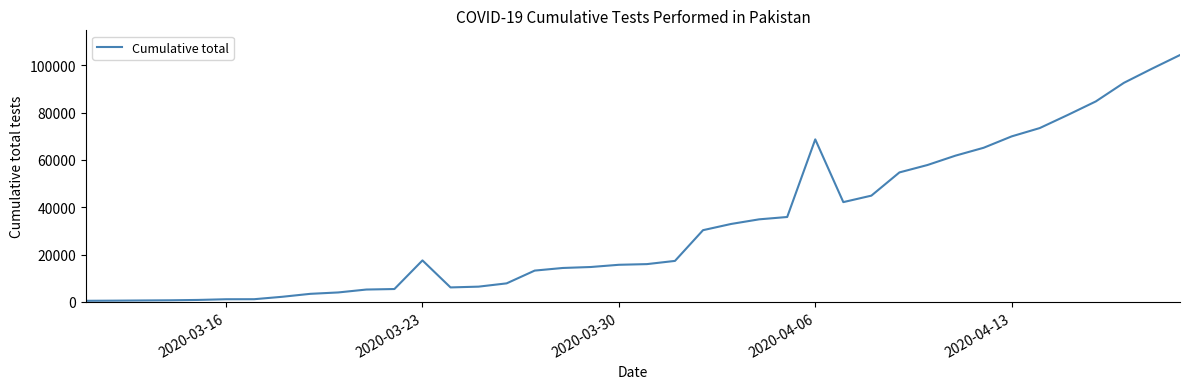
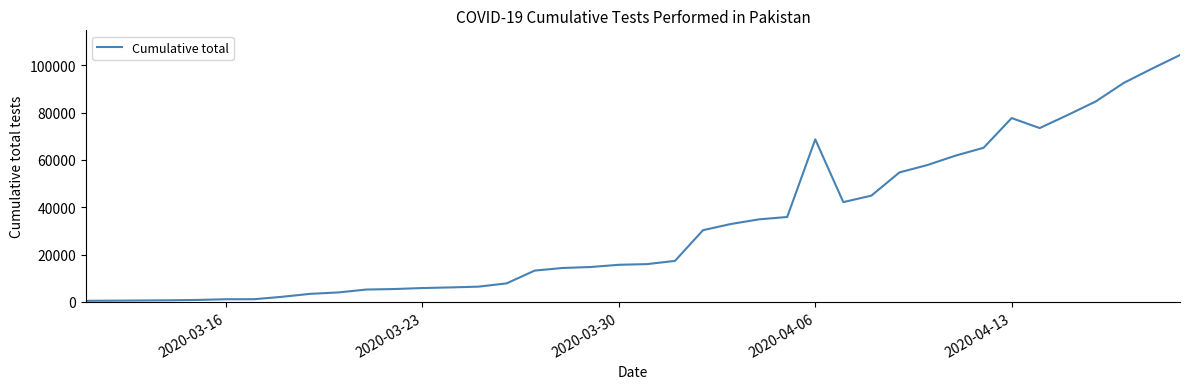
2020-03-23: 18000 -> 6000
2020-04-13: 70000 -> 78000
